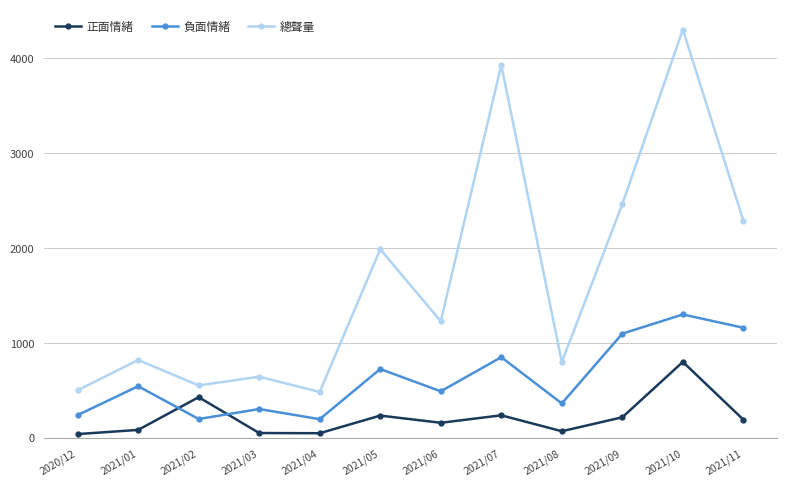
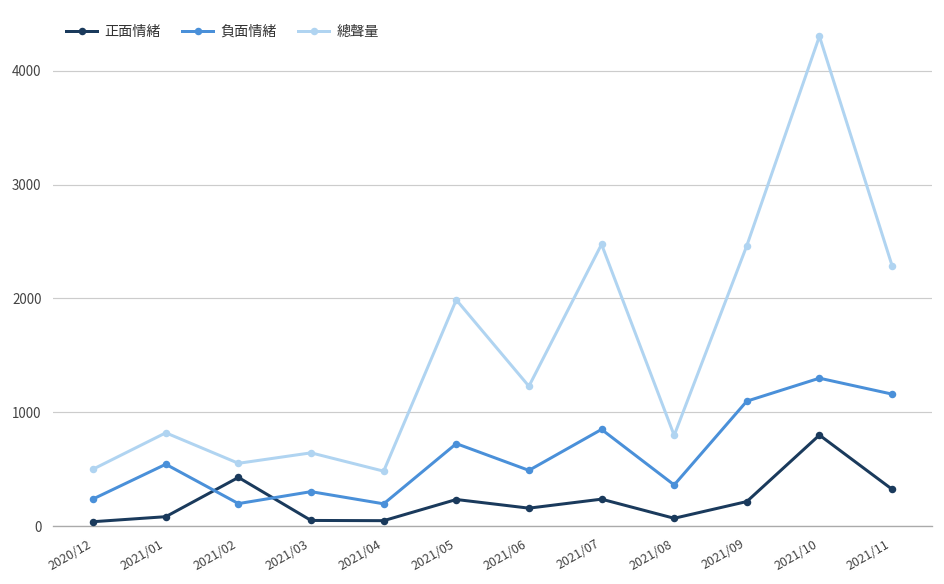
總聲量, 2021/07: 3900 -> 2500
正面情緒, 2021/11: 200 -> 300
